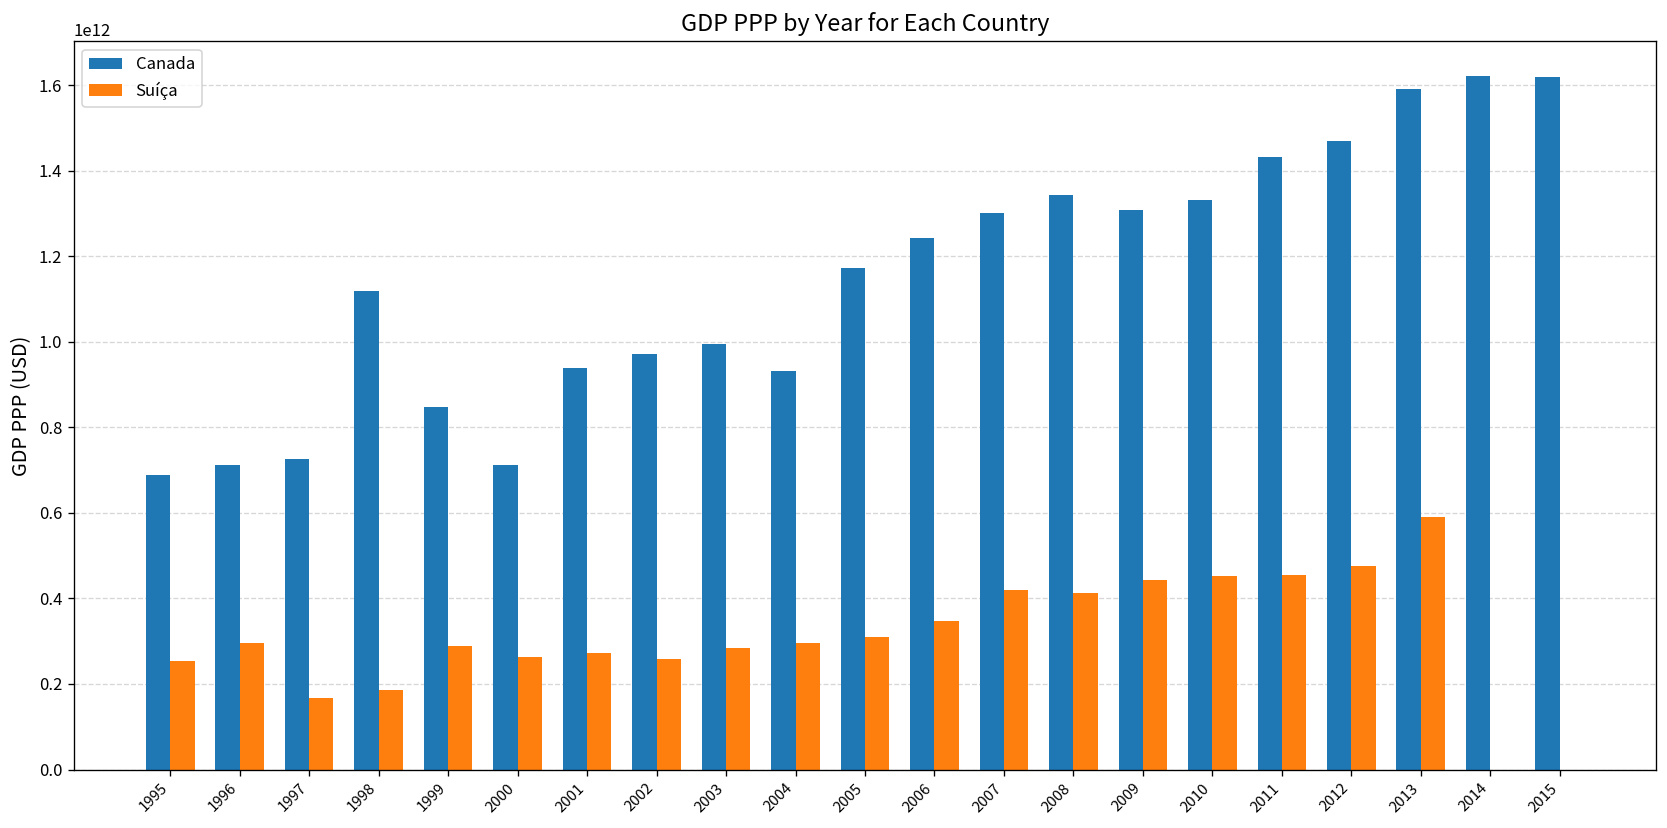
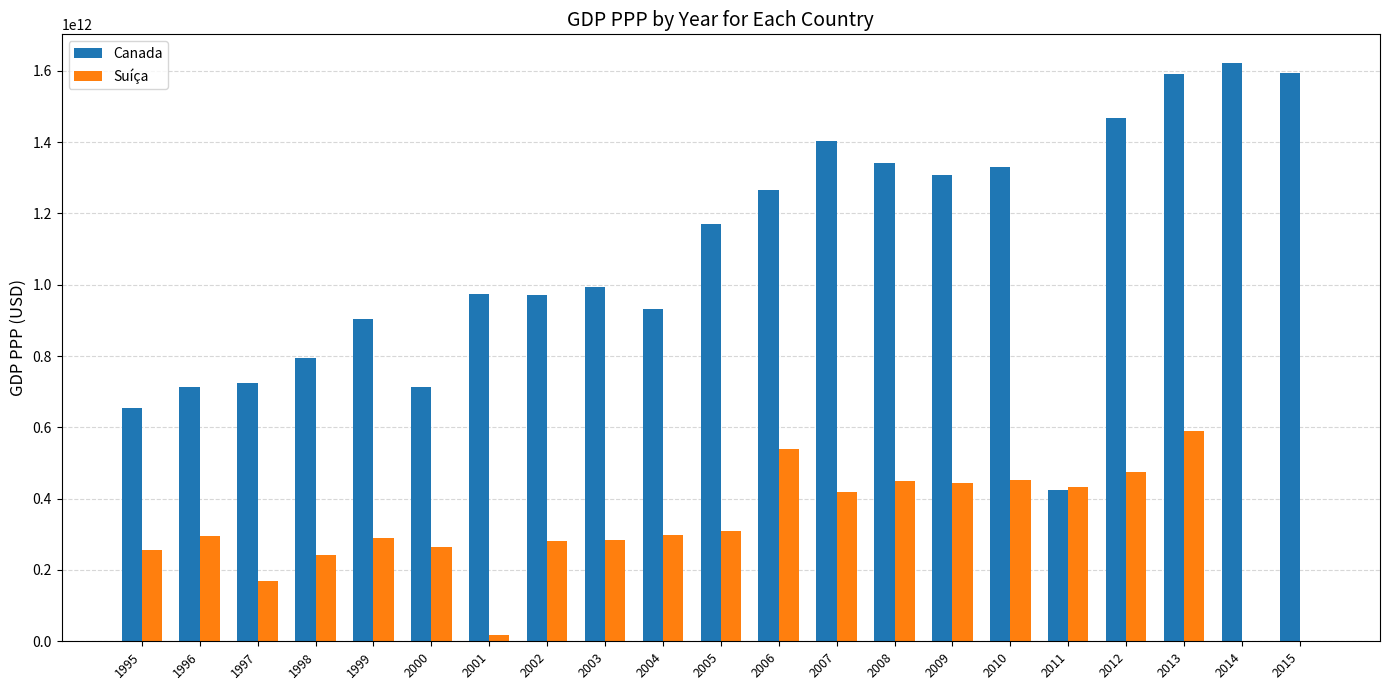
Canada, 1995: 690000000000 -> 650000000000
Canada, 1998: 1120000000000 -> 790000000000
Suíça, 1998: 190000000000 -> 240000000000
Canada, 1999: 850000000000 -> 900000000000
Canada, 2001: 940000000000 -> 970000000000
Suíça, 2001: 270000000000 -> 20000000000
Suíça, 2002: 260000000000 -> 280000000000
Canada, 2006: 1240000000000 -> 1270000000000
Suíça, 2006: 350000000000 -> 540000000000
Canada, 2007: 1300000000000 -> 1400000000000
Suíça, 2008: 410000000000 -> 450000000000
Canada, 2011: 1430000000000 -> 430000000000
Suíça, 2011: 450000000000 -> 430000000000
Canada, 2015: 1620000000000 -> 1590000000000
